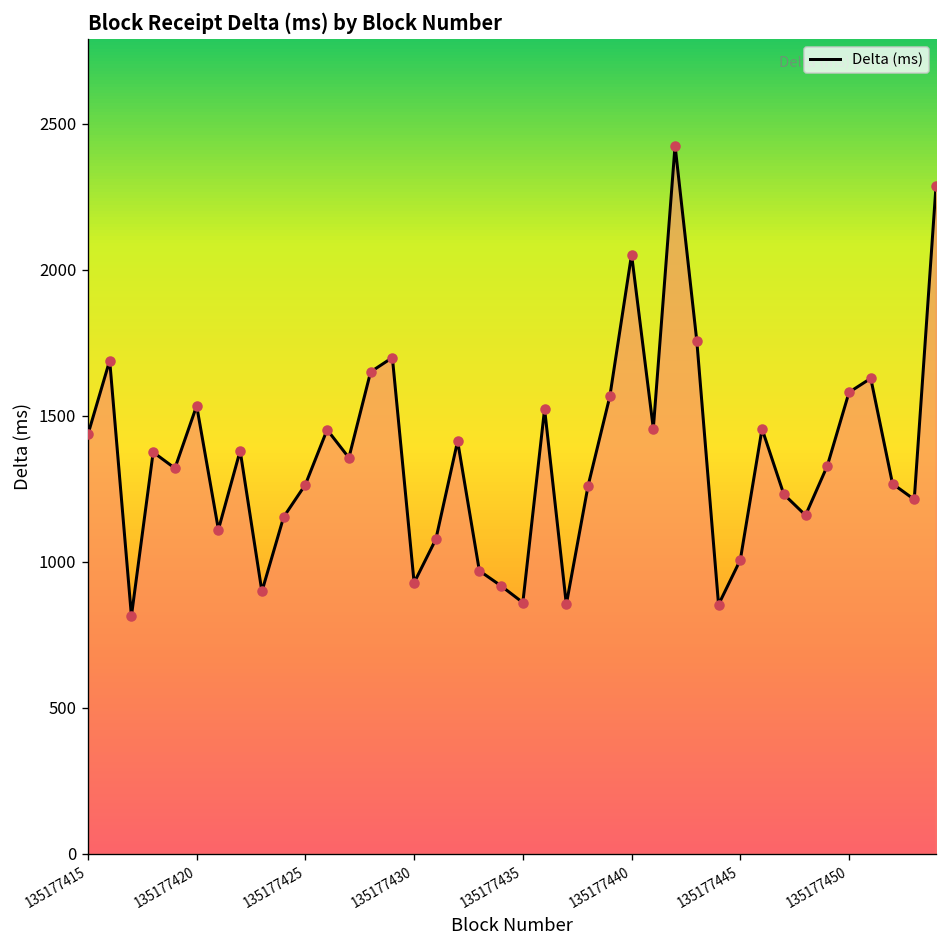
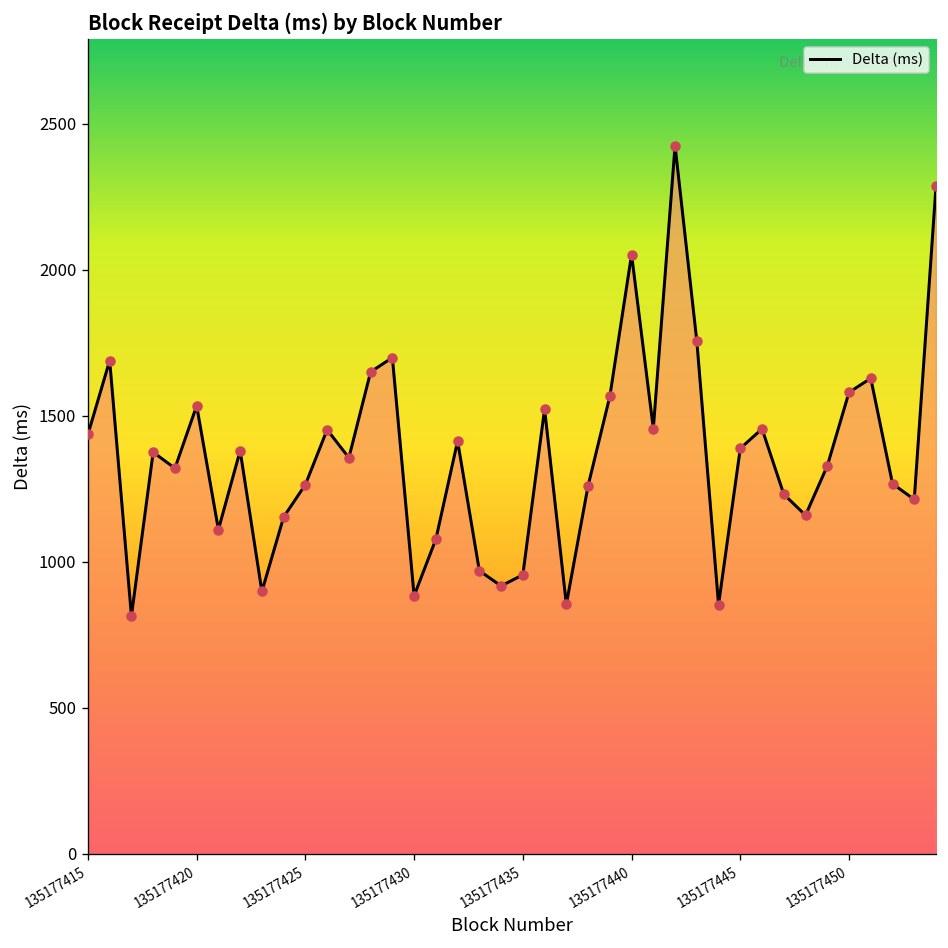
135177430: 930 -> 880
135177435: 860 -> 960
135177445: 1010 -> 1390
